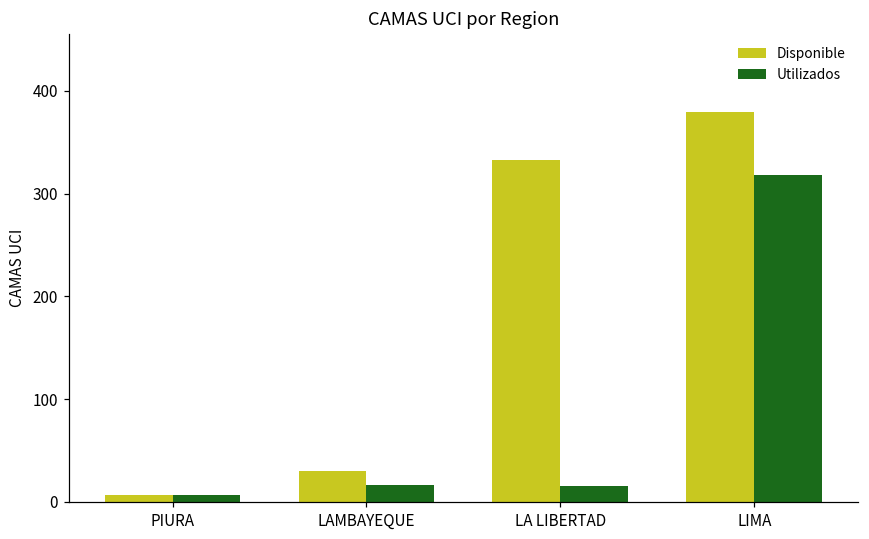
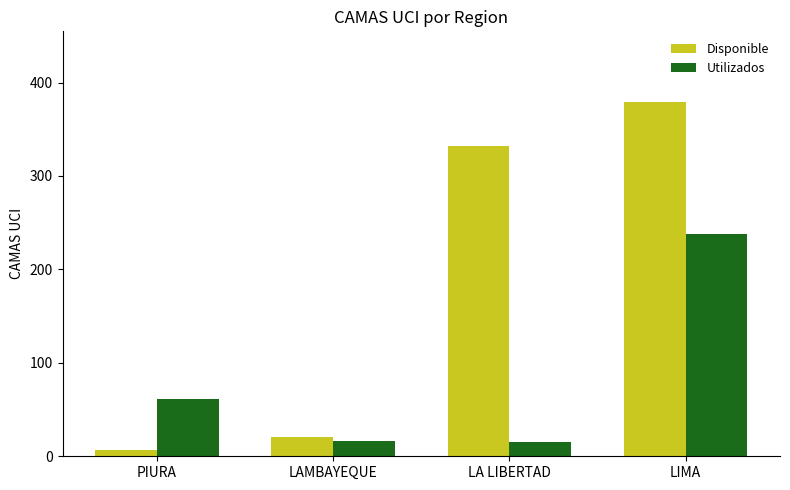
Utilizados, PIURA: 10 -> 60
Disponible, LAMBAYEQUE: 30 -> 20
Utilizados, LIMA: 320 -> 240
